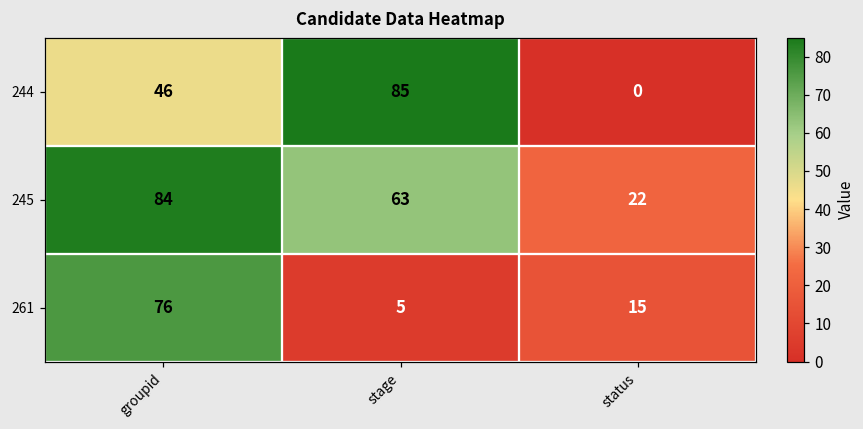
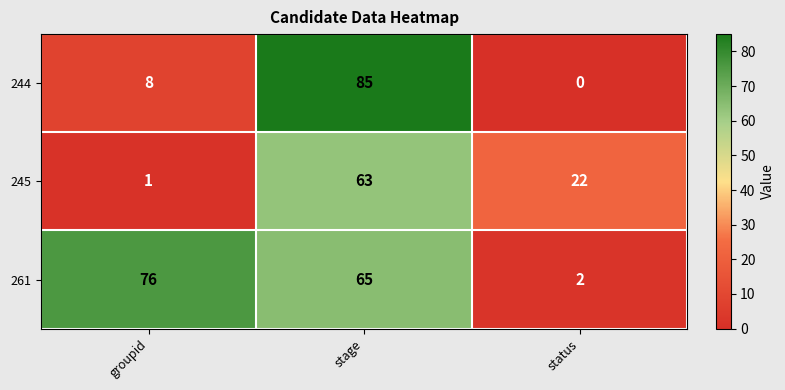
244, groupid: 46 -> 8
245, groupid: 84 -> 1
261, stage: 5 -> 65
261, status: 15 -> 2
